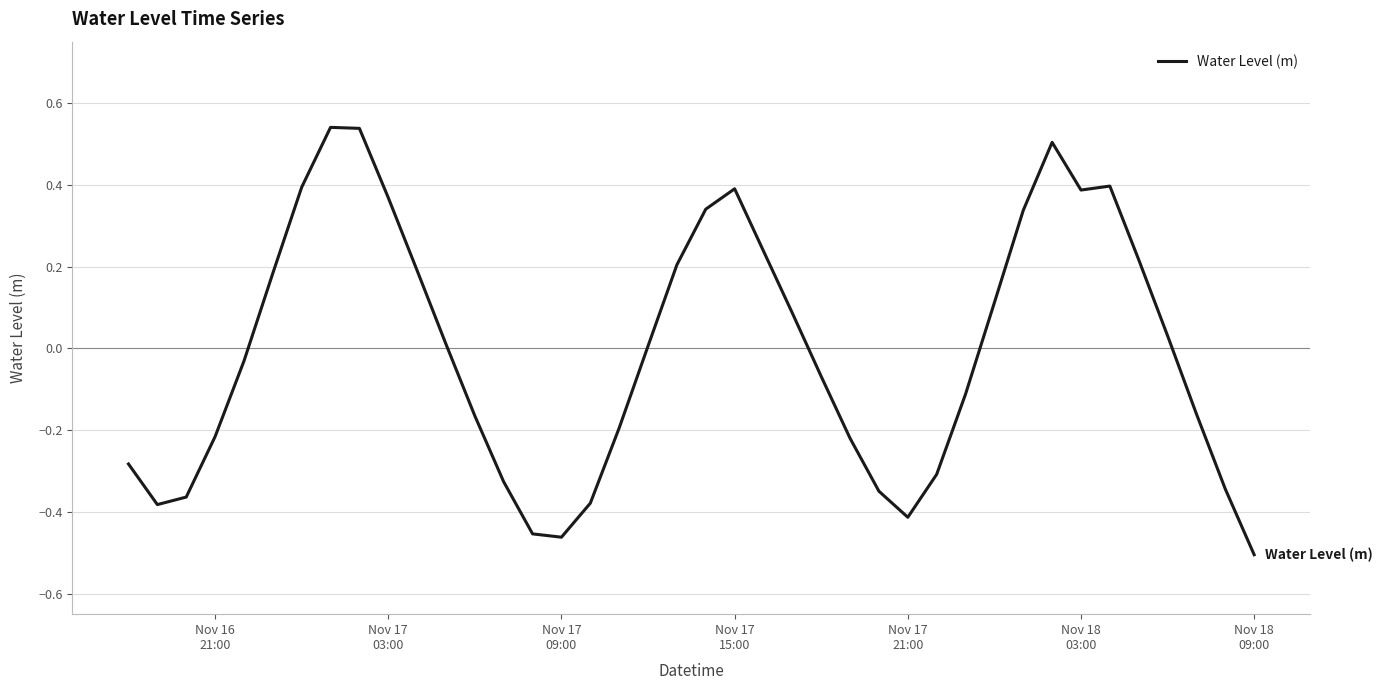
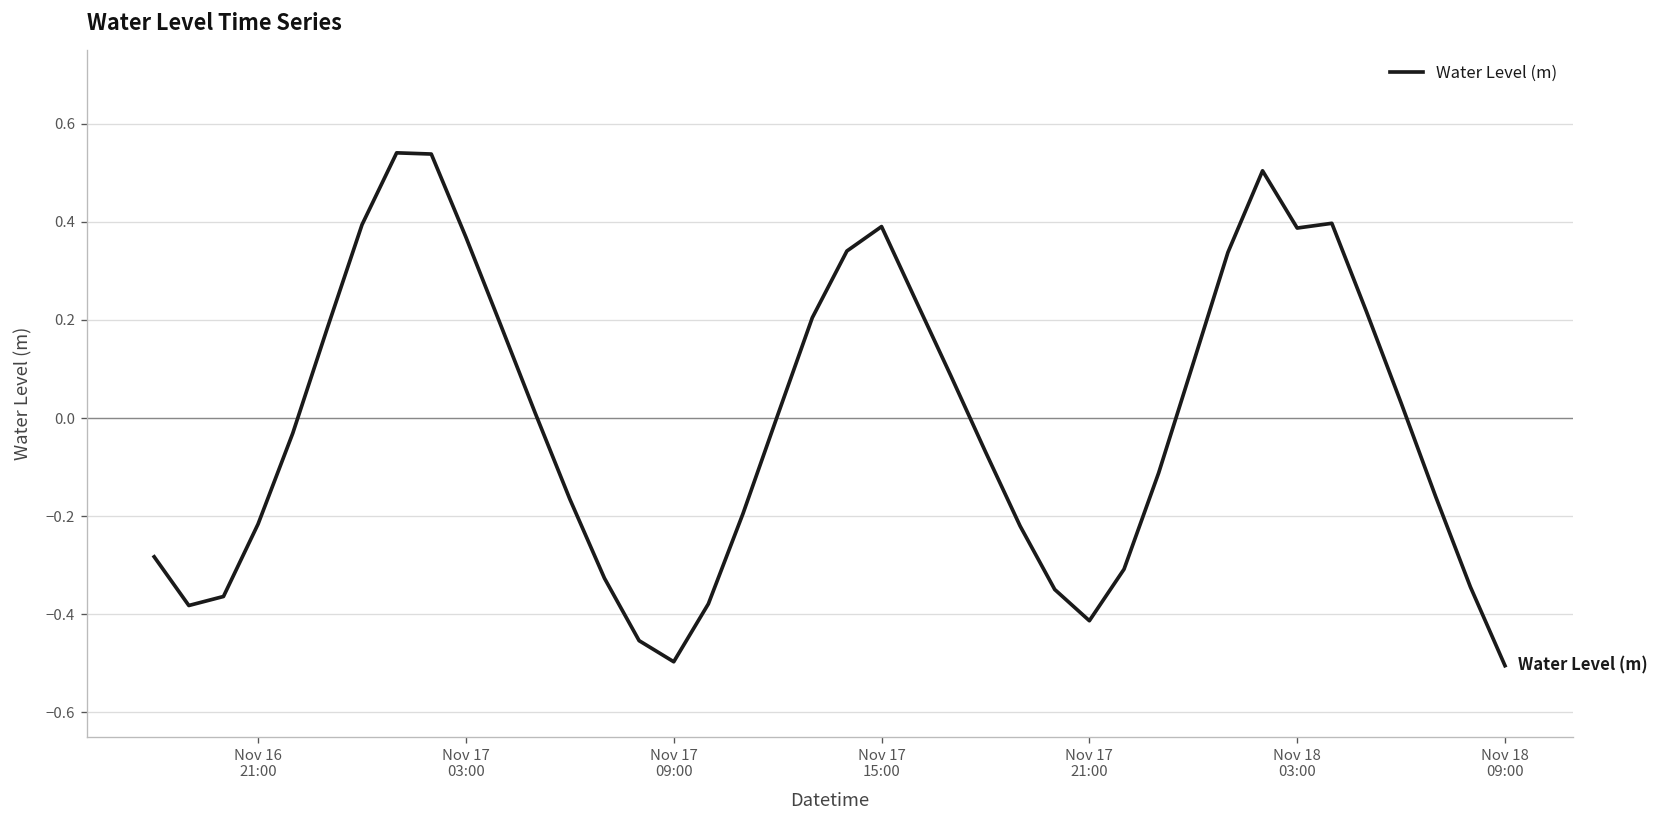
Nov 17 09:00: -0.46 -> -0.50
